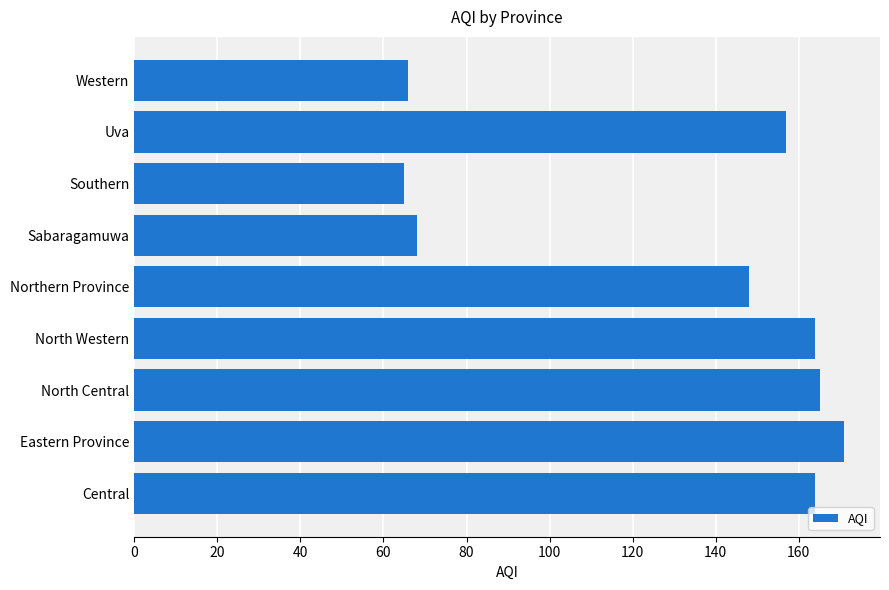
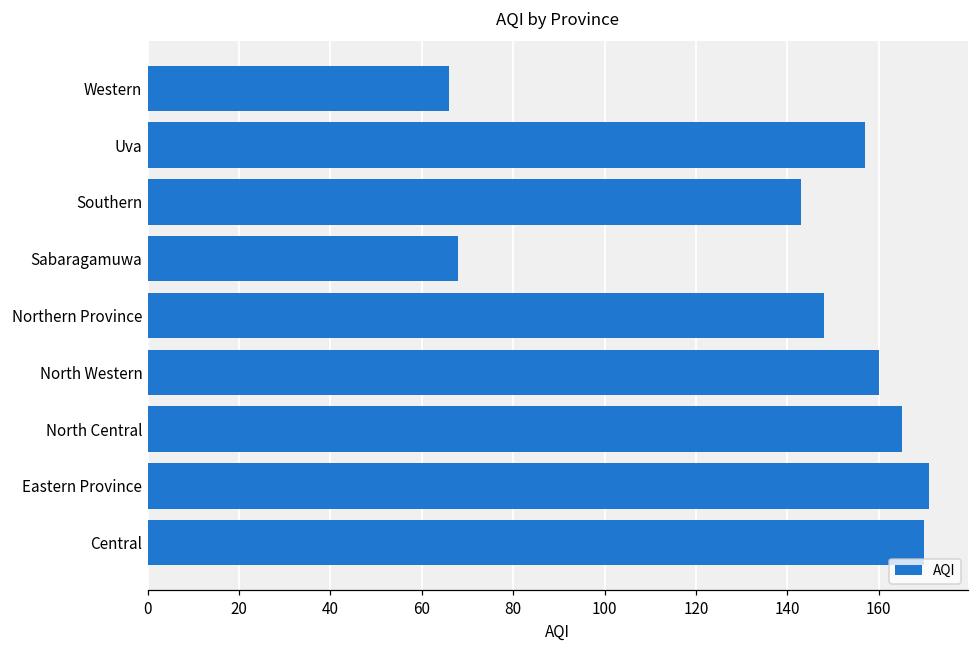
Southern: 65 -> 143
North Western: 164 -> 160
Central: 164 -> 170
